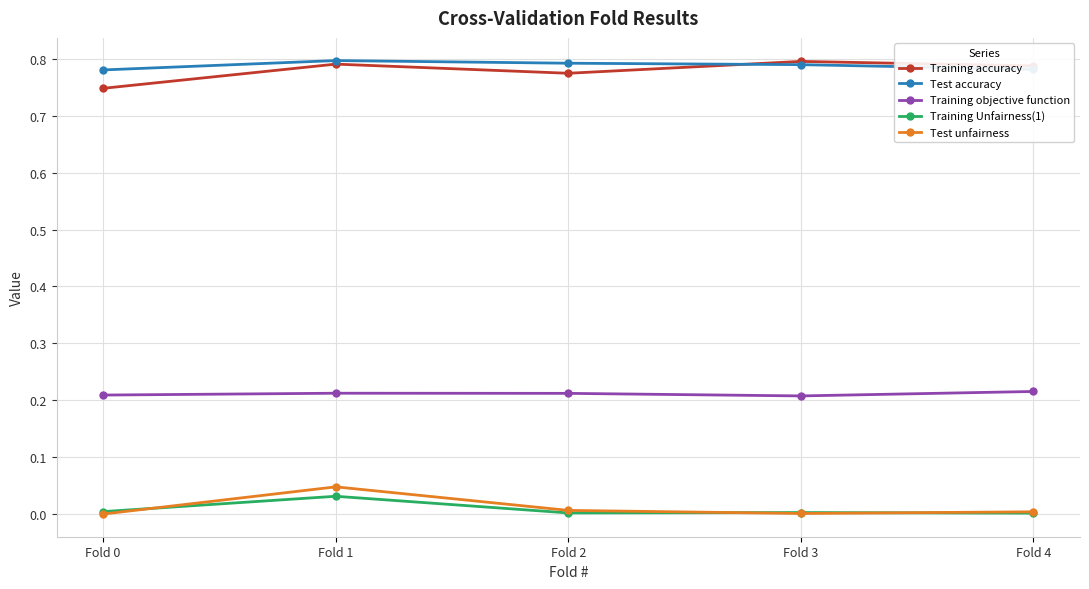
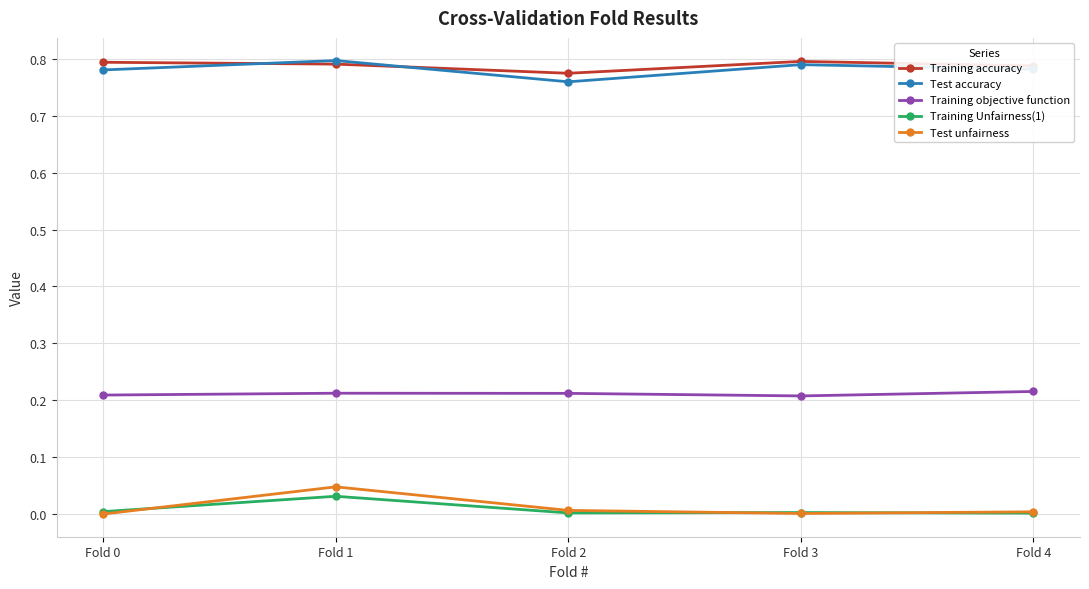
Training accuracy, Fold 0: 0.75 -> 0.79
Test accuracy, Fold 2: 0.79 -> 0.76
